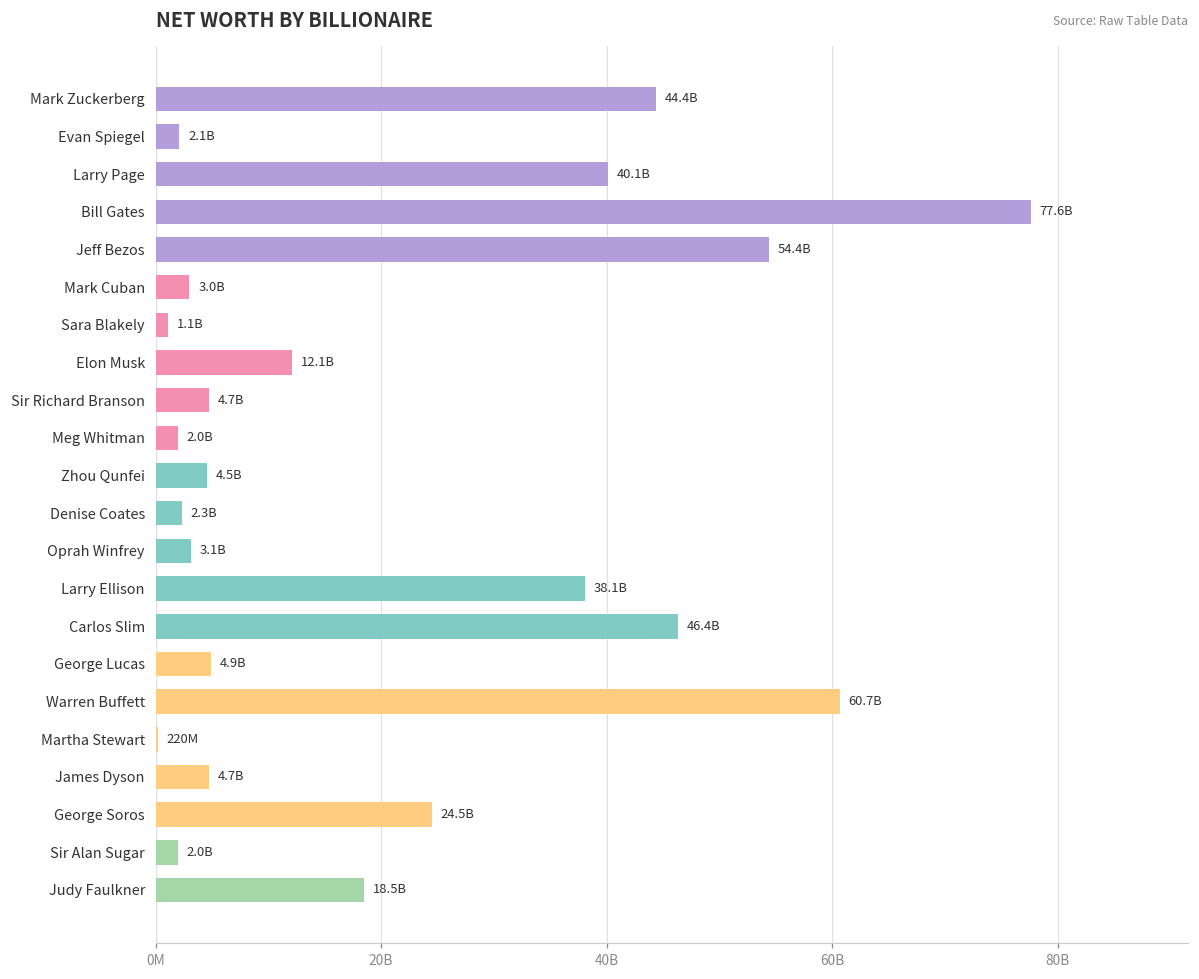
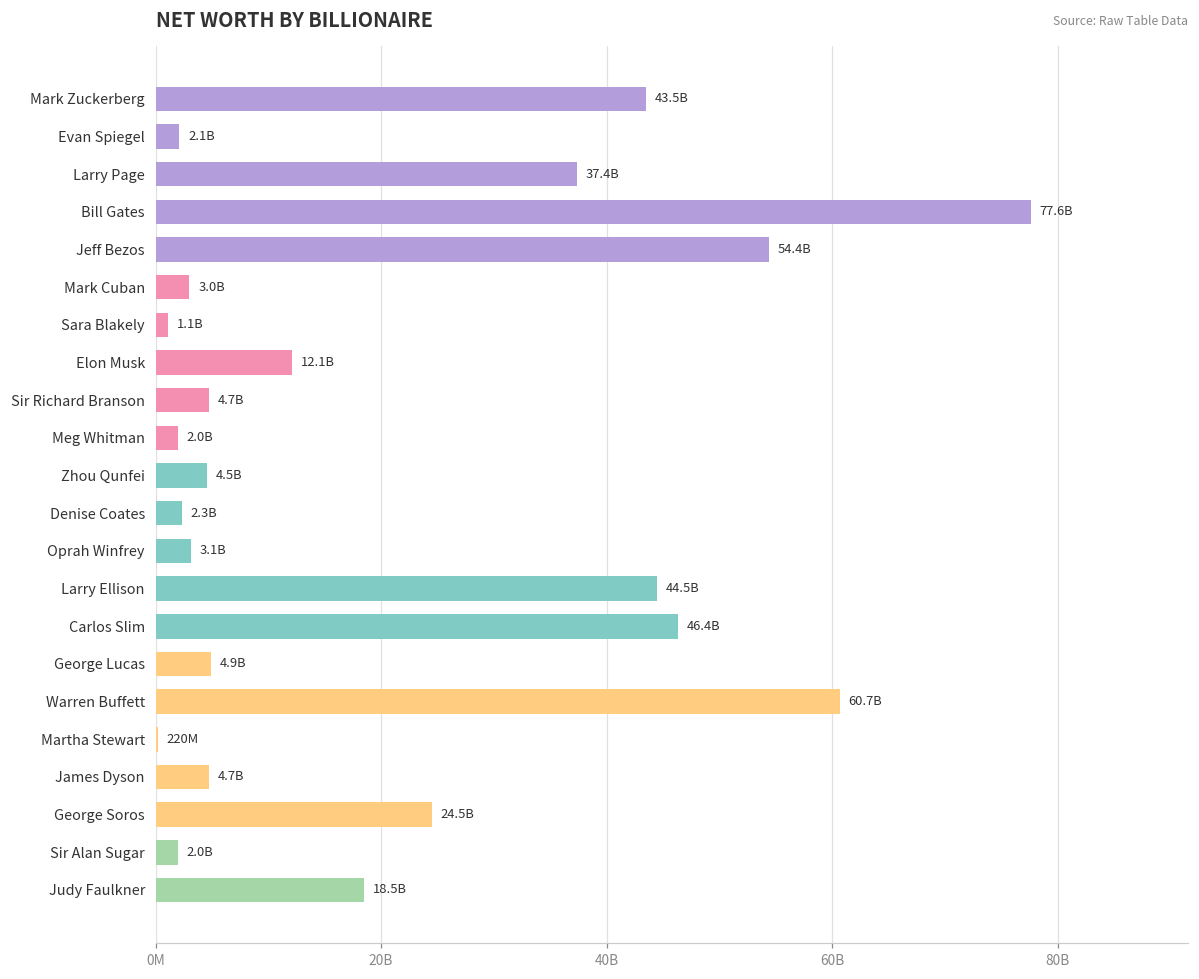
Mark Zuckerberg: 44.4B -> 43.5B
Larry Page: 40.1B -> 37.4B
Larry Ellison: 38.1B -> 44.5B
